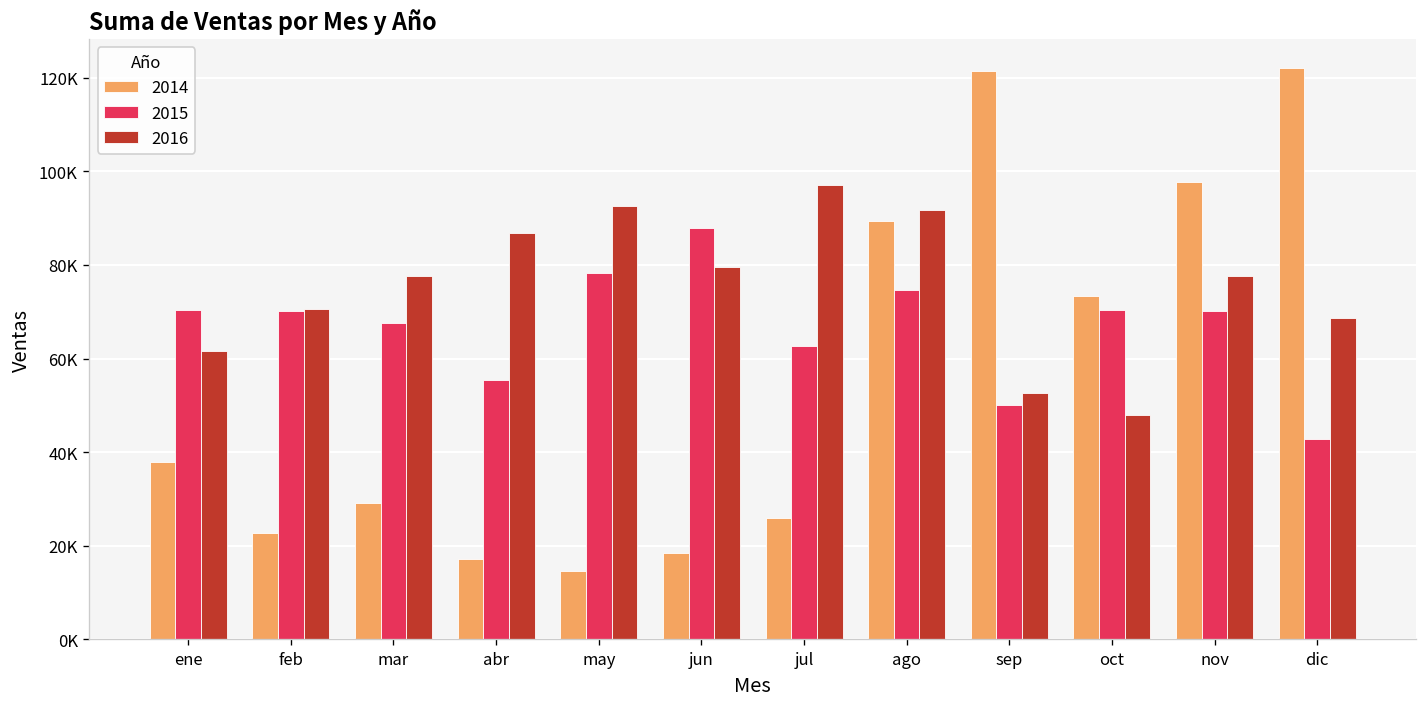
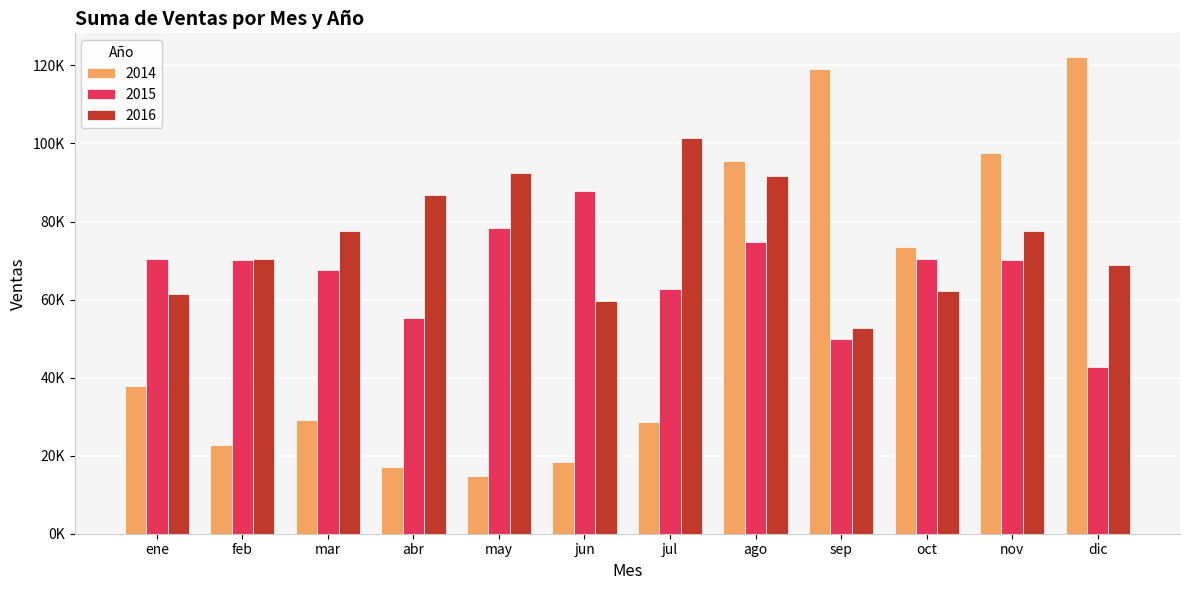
2016, jun: 79000 -> 60000
2014, jul: 26000 -> 29000
2016, jul: 97000 -> 101000
2014, ago: 89000 -> 96000
2014, sep: 121000 -> 119000
2016, oct: 48000 -> 62000
